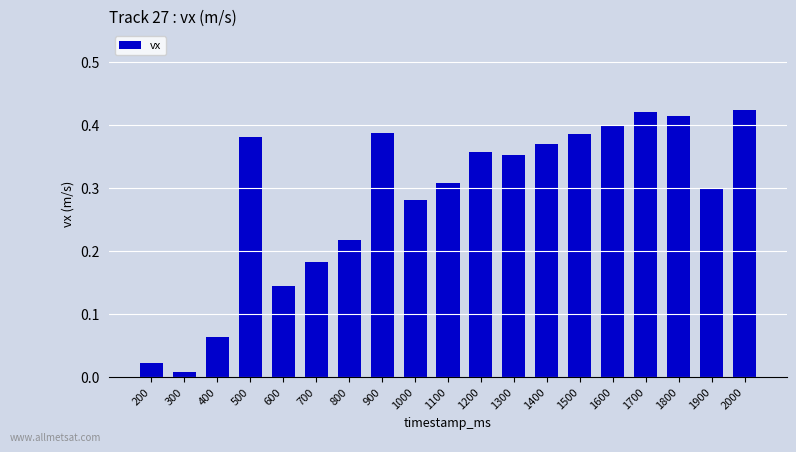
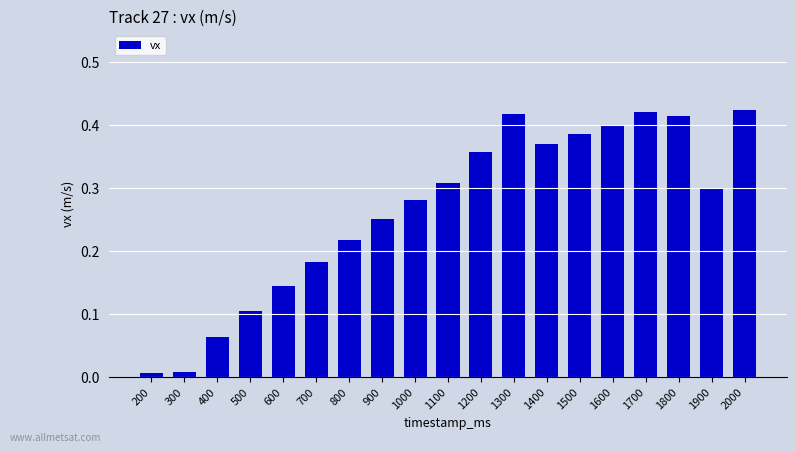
200: 0.02 -> 0.01
500: 0.38 -> 0.11
900: 0.39 -> 0.25
1300: 0.35 -> 0.42
